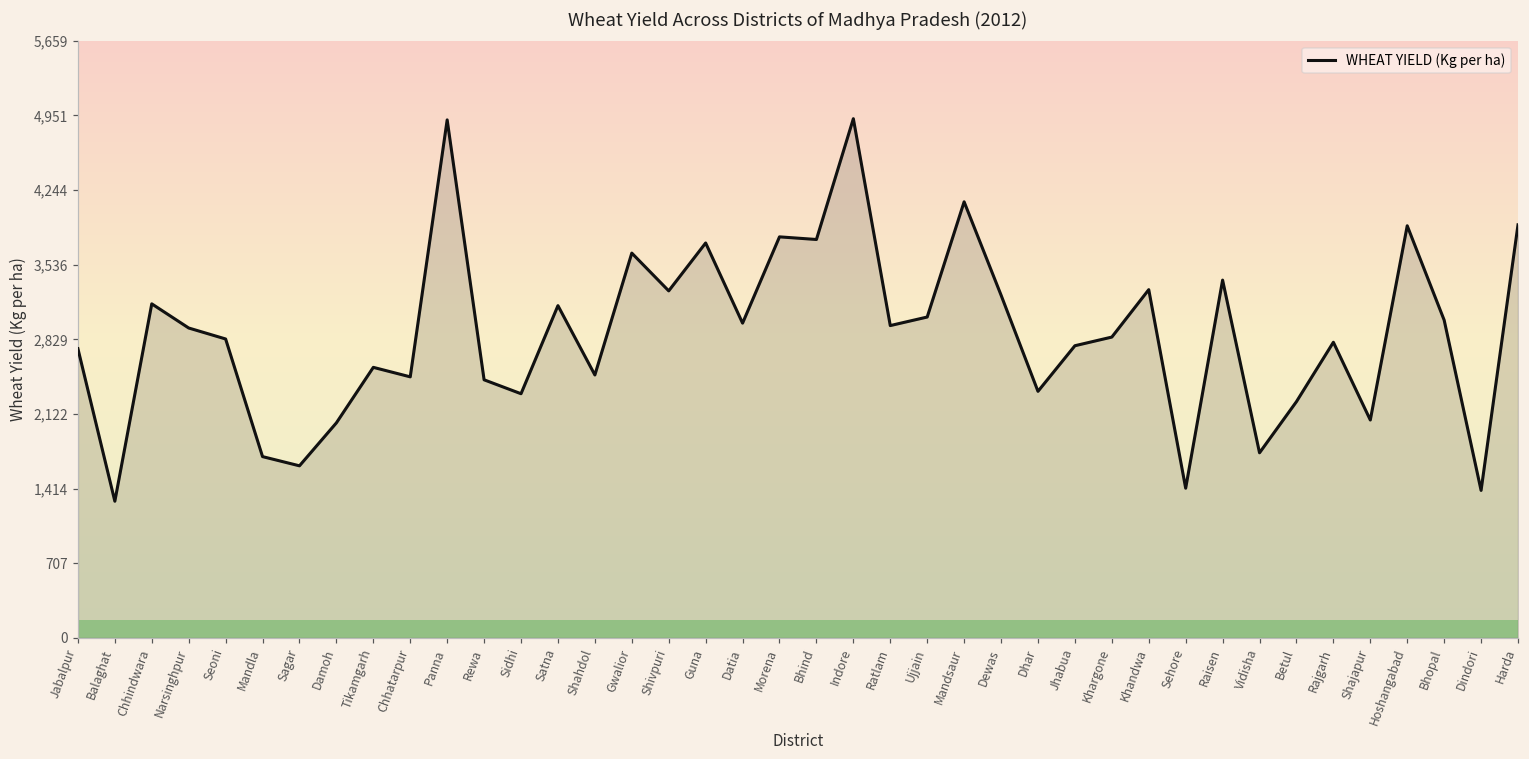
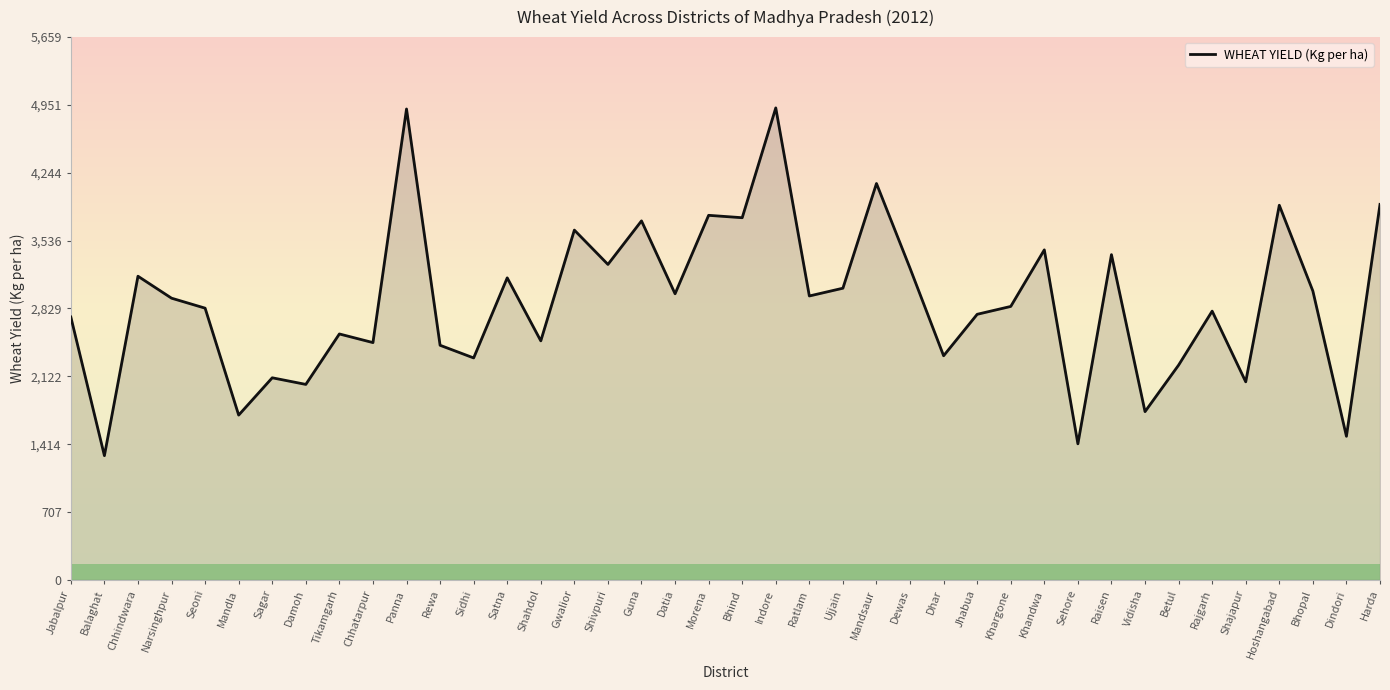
Sagar: 1,600 -> 2,100
Khandwa: 3,300 -> 3,400
Dindori: 1,400 -> 1,500
